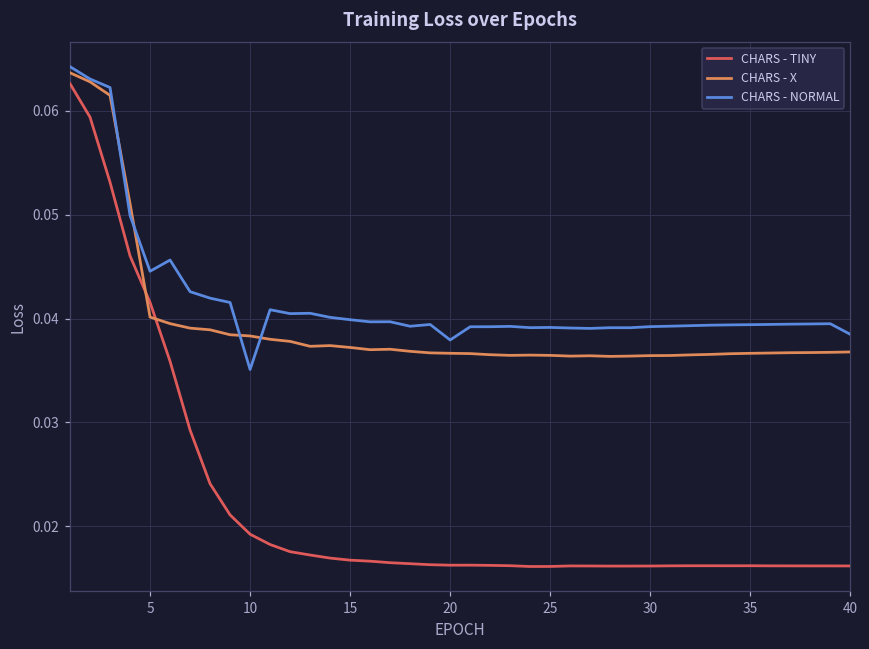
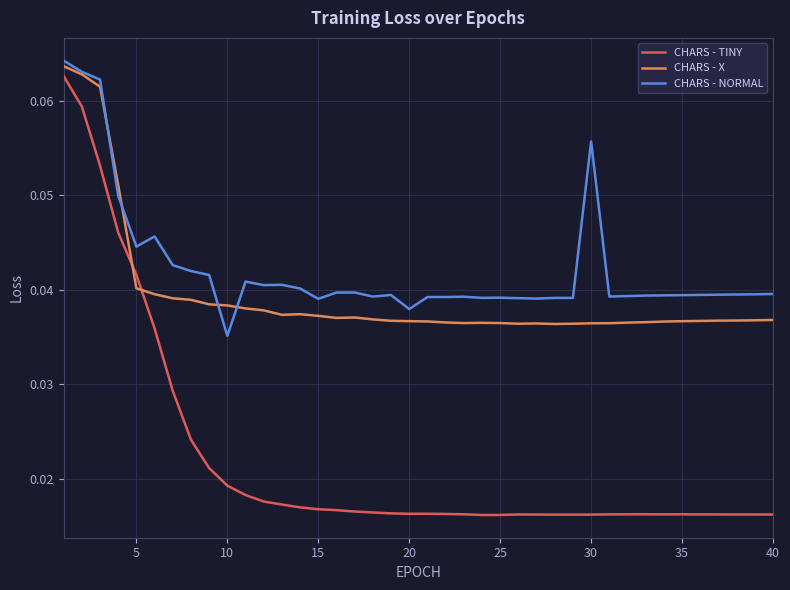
CHARS - NORMAL, 15: 0.040 -> 0.039
CHARS - NORMAL, 30: 0.039 -> 0.056
CHARS - NORMAL, 40: 0.038 -> 0.040
